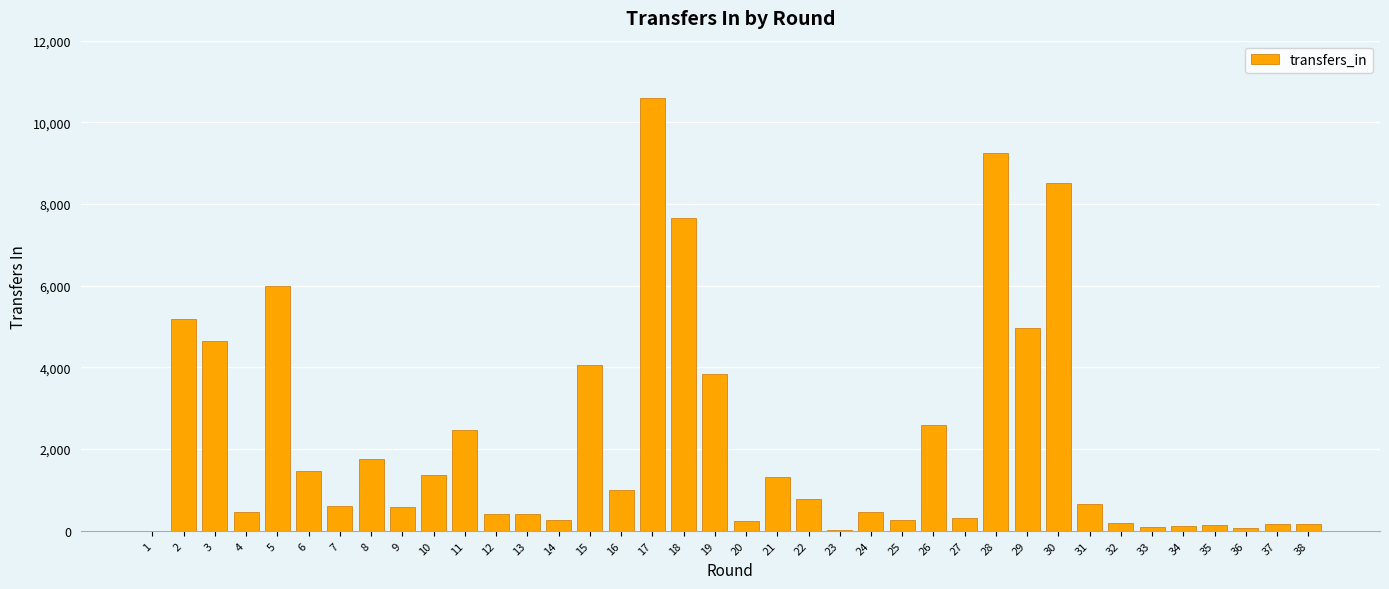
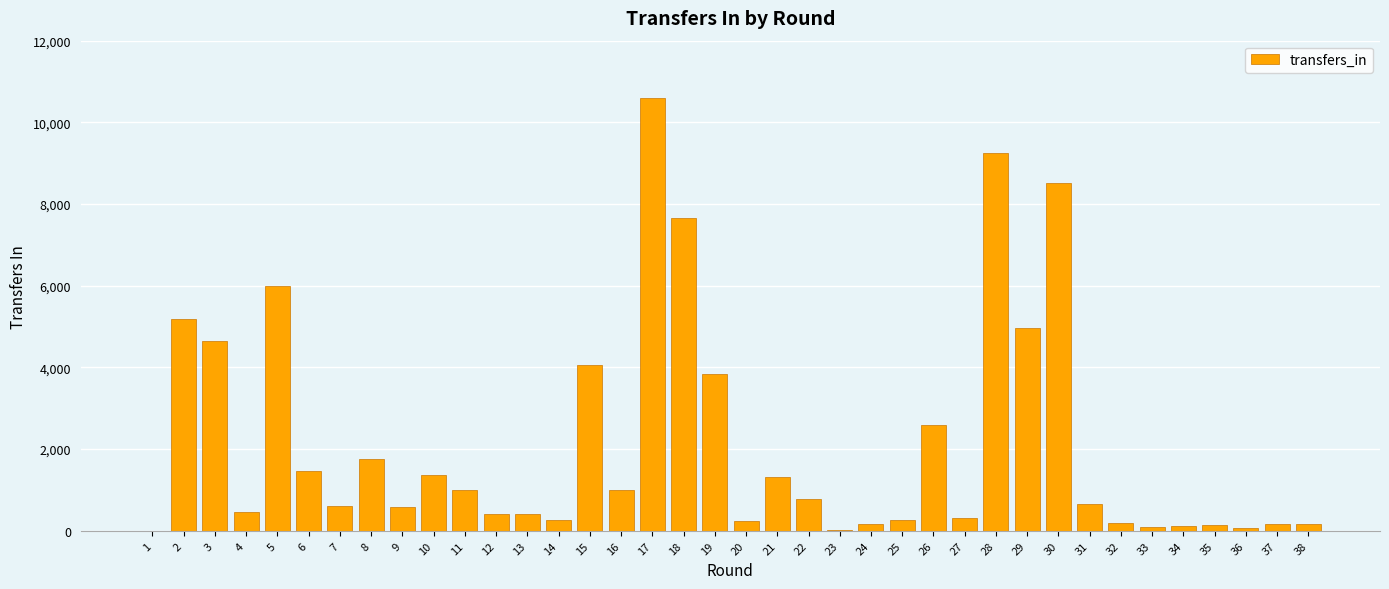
11: 2,500 -> 1,000
24: 500 -> 200
